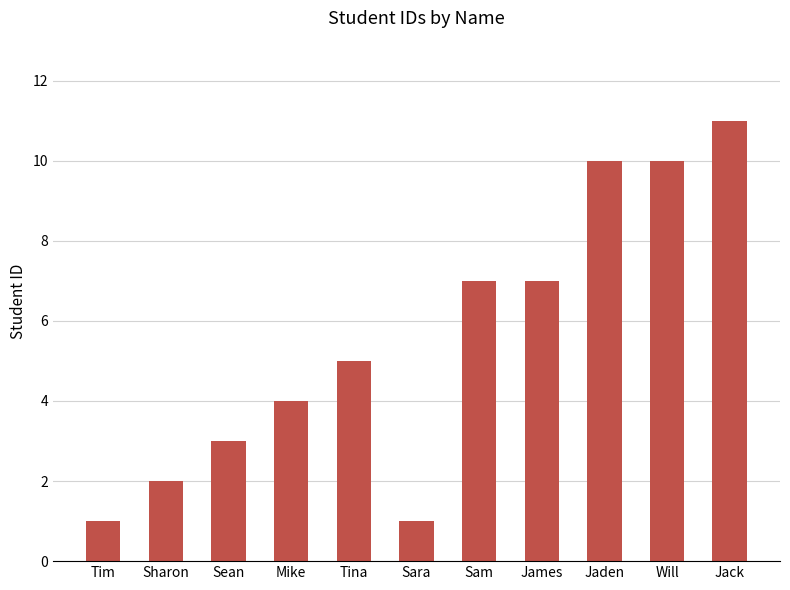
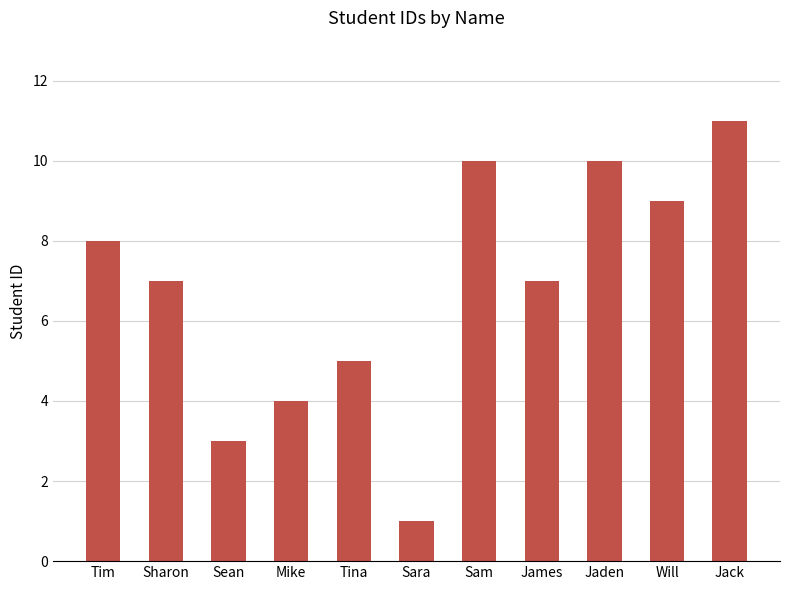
Tim: 1 -> 8
Sharon: 2 -> 7
Sam: 7 -> 10
Will: 10 -> 9
